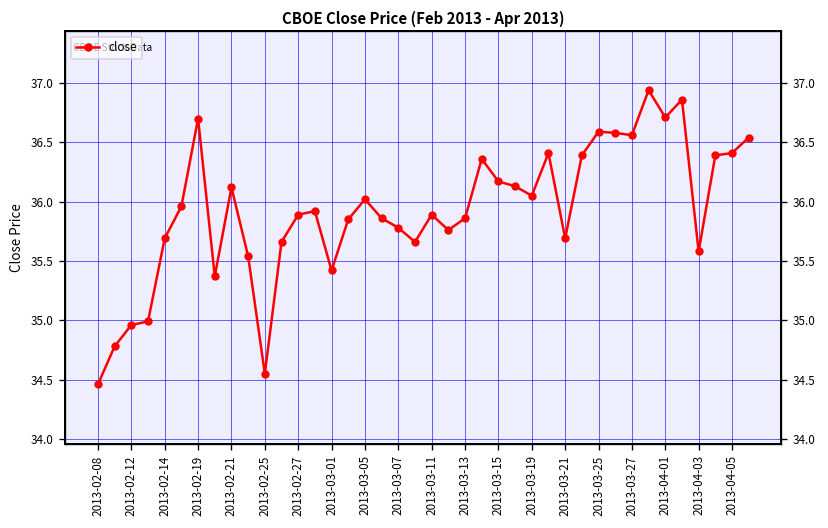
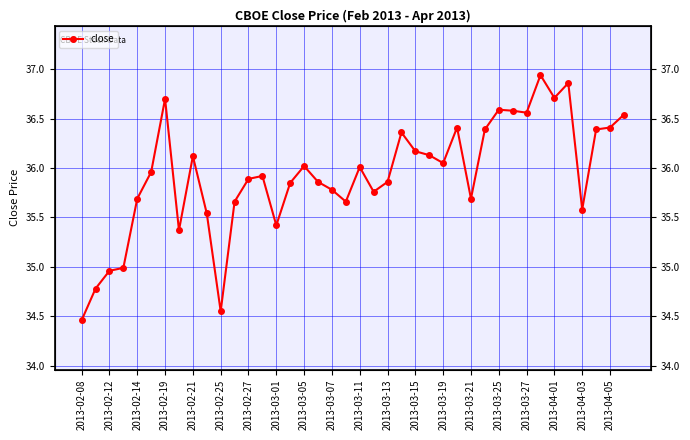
2013-03-11: 35.9 -> 36.0
